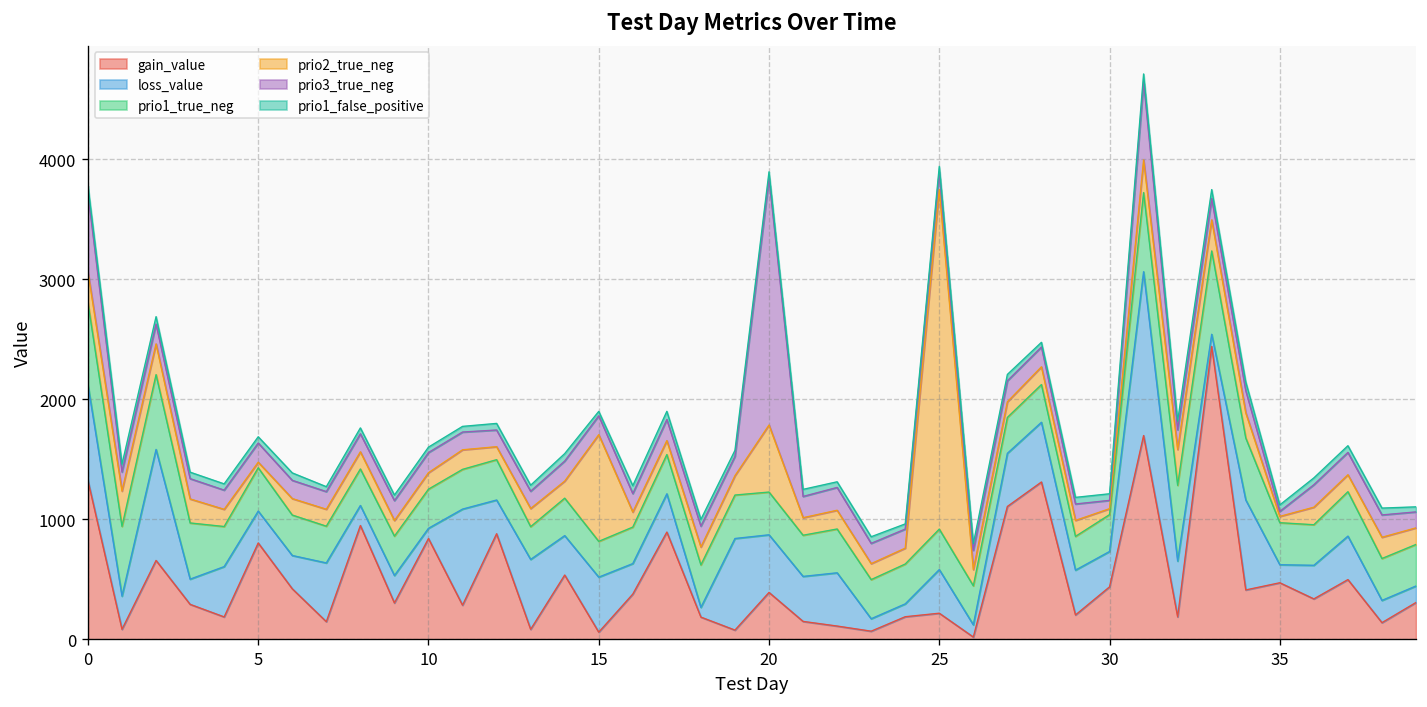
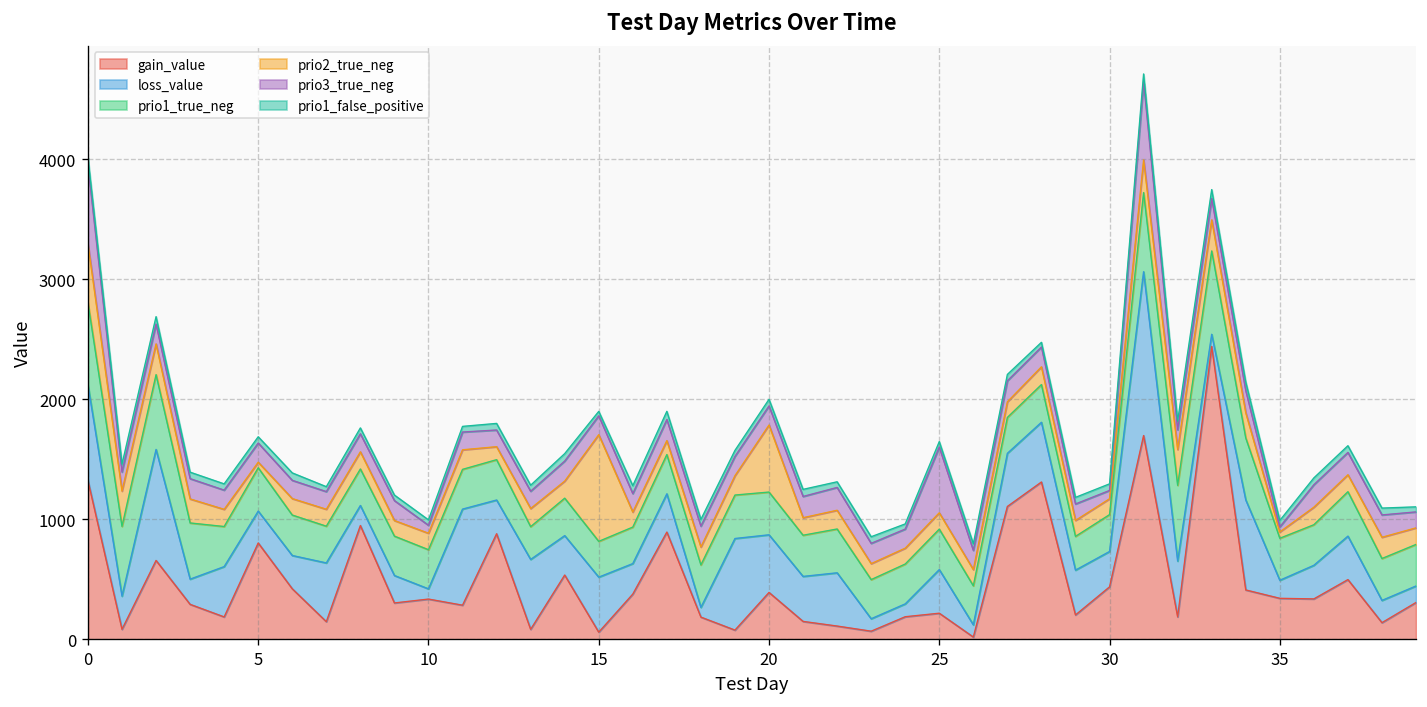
prio2_true_neg, 0: 260 -> 490
gain_value, 10: 840 -> 340
prio3_true_neg, 10: 170 -> 70
prio3_true_neg, 20: 2050 -> 160
prio2_true_neg, 25: 2830 -> 140
prio3_true_neg, 25: 150 -> 550
prio2_true_neg, 30: 50 -> 130
gain_value, 35: 470 -> 340
